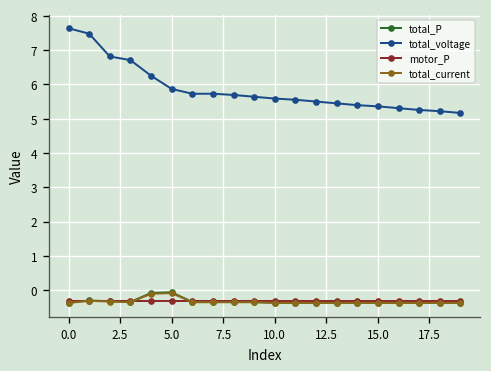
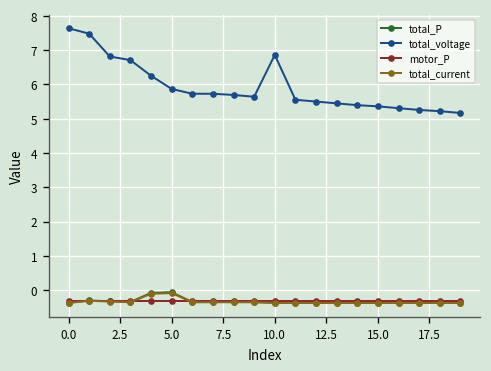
total_voltage, 10.0: 5.6 -> 6.9
